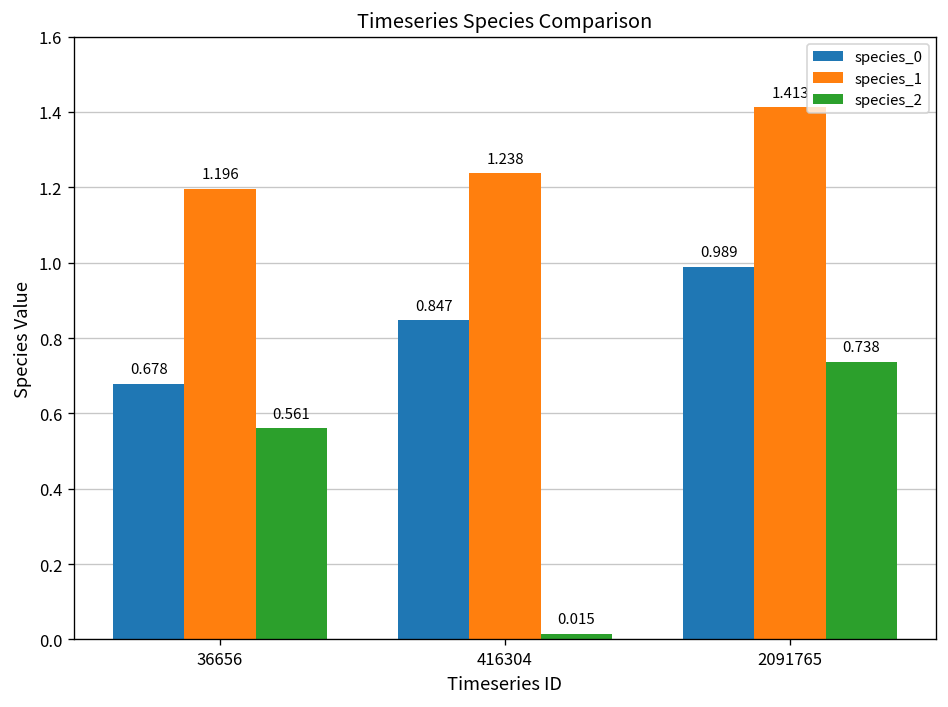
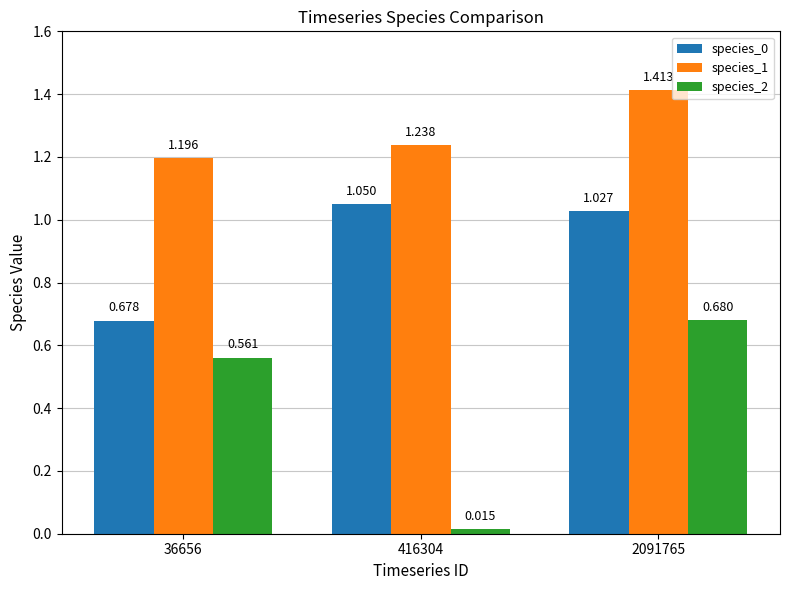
species_0, 416304: 0.847 -> 1.050
species_0, 2091765: 0.989 -> 1.027
species_2, 2091765: 0.738 -> 0.680
